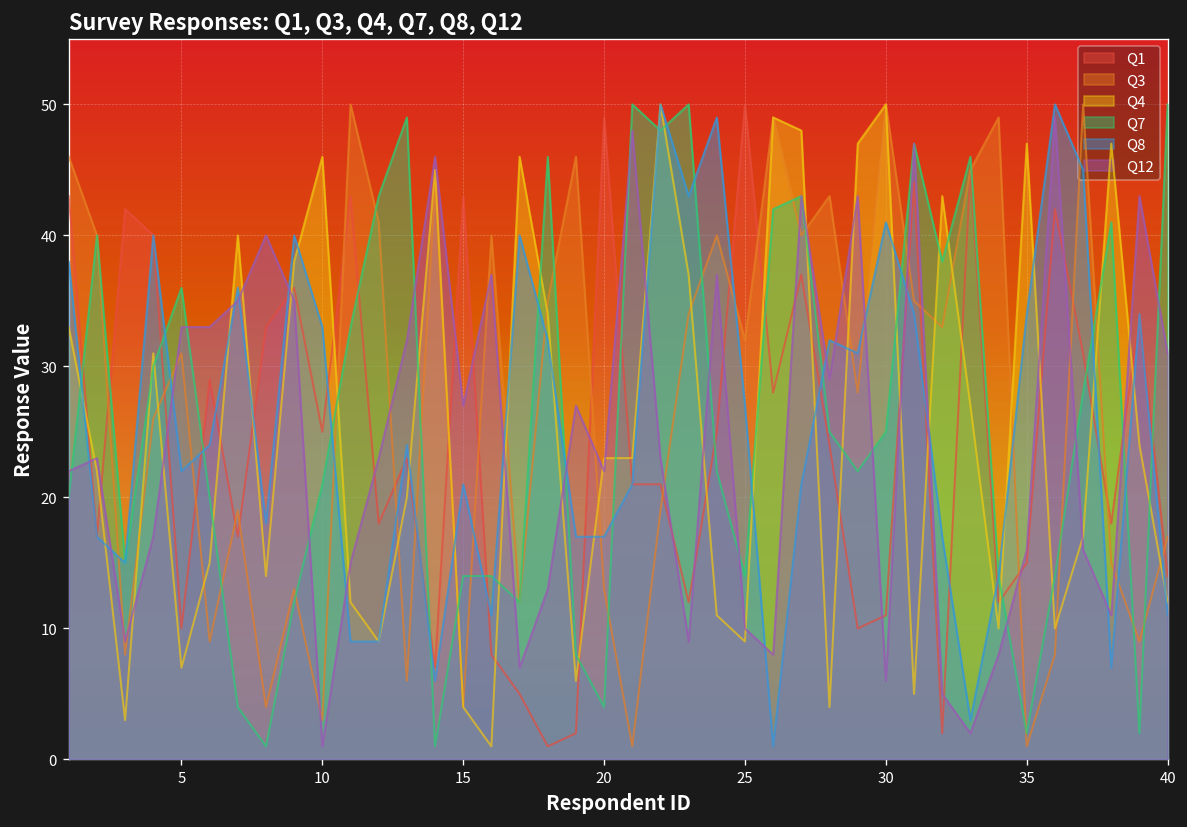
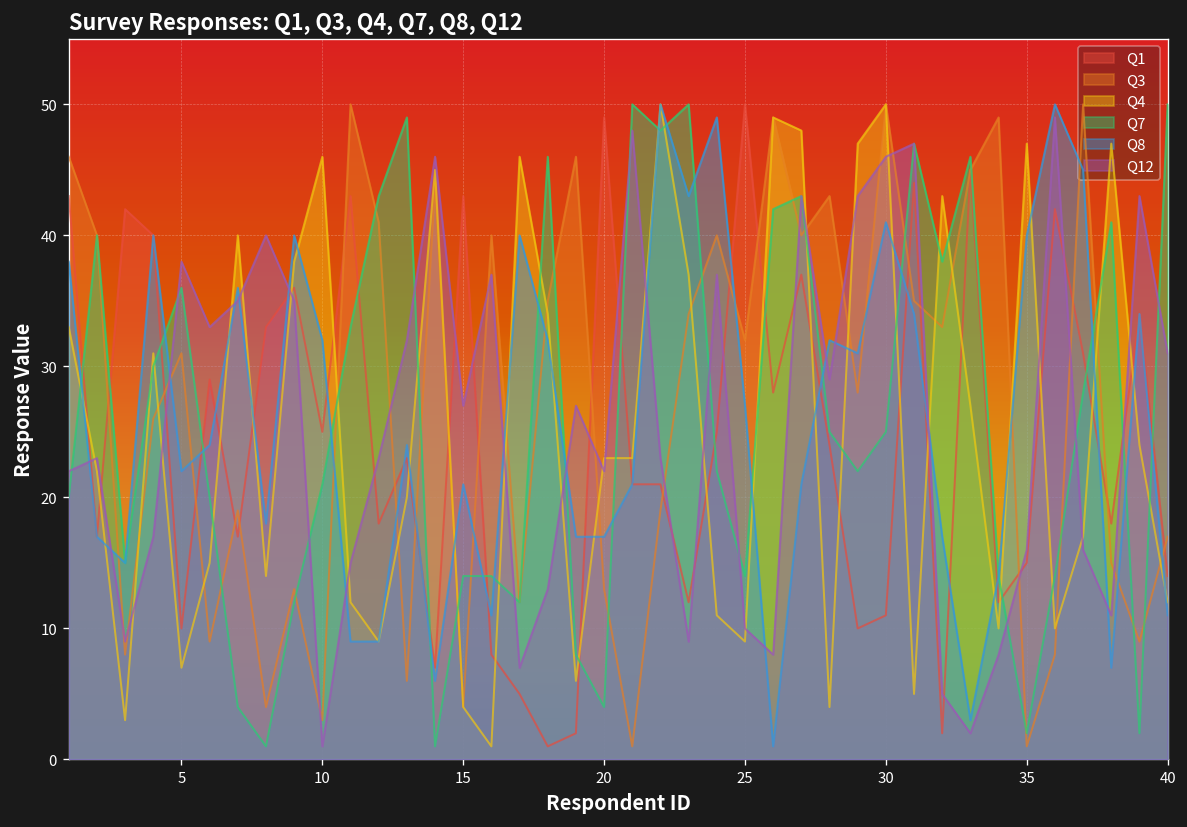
Q12, 5: 33 -> 38
Q8, 10: 33 -> 32
Q12, 30: 6 -> 46
Q8, 35: 34 -> 40
